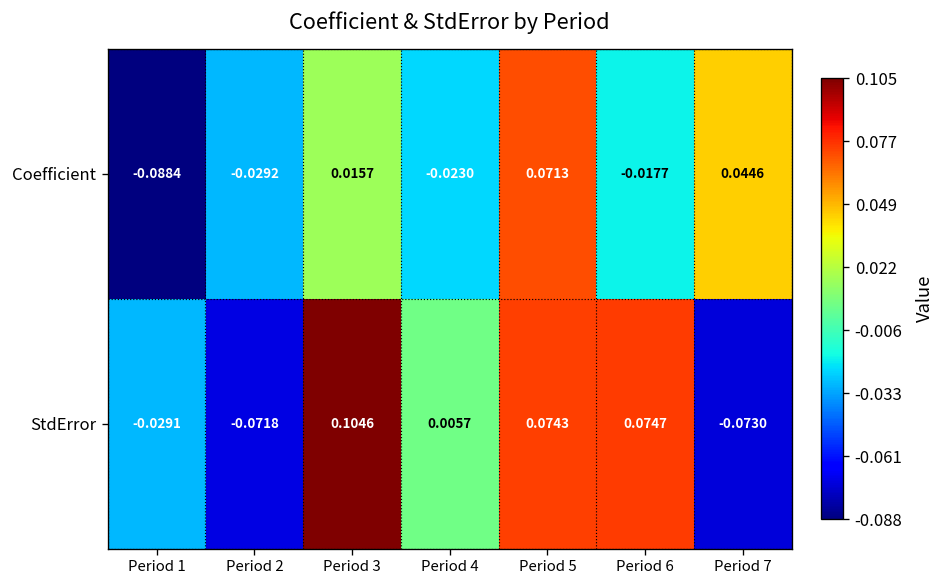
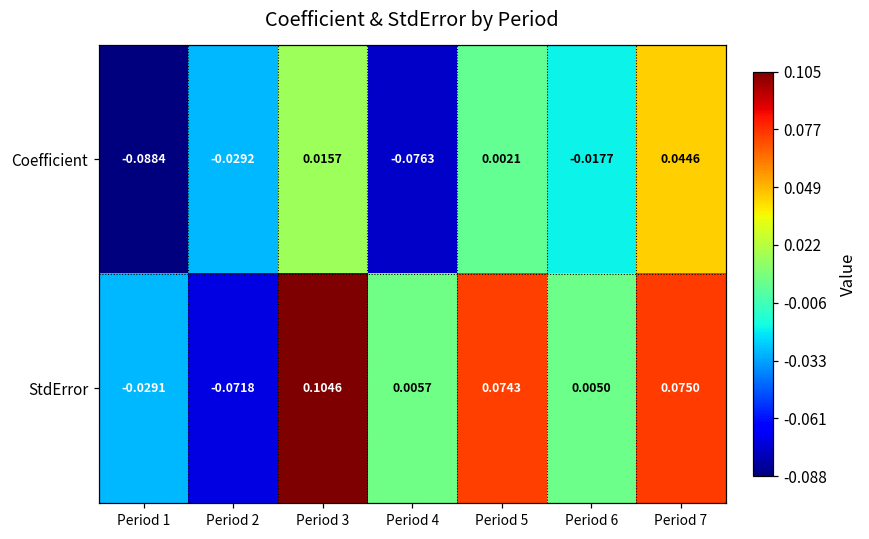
Coefficient, Period 4: -0.0230 -> -0.0763
Coefficient, Period 5: 0.0713 -> 0.0021
StdError, Period 6: 0.0747 -> 0.0050
StdError, Period 7: -0.0730 -> 0.0750
